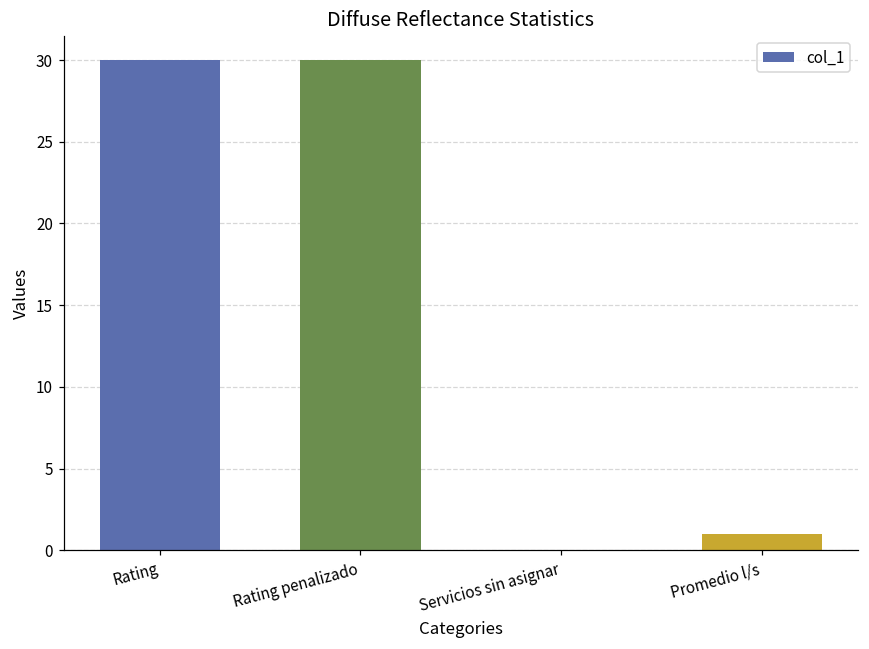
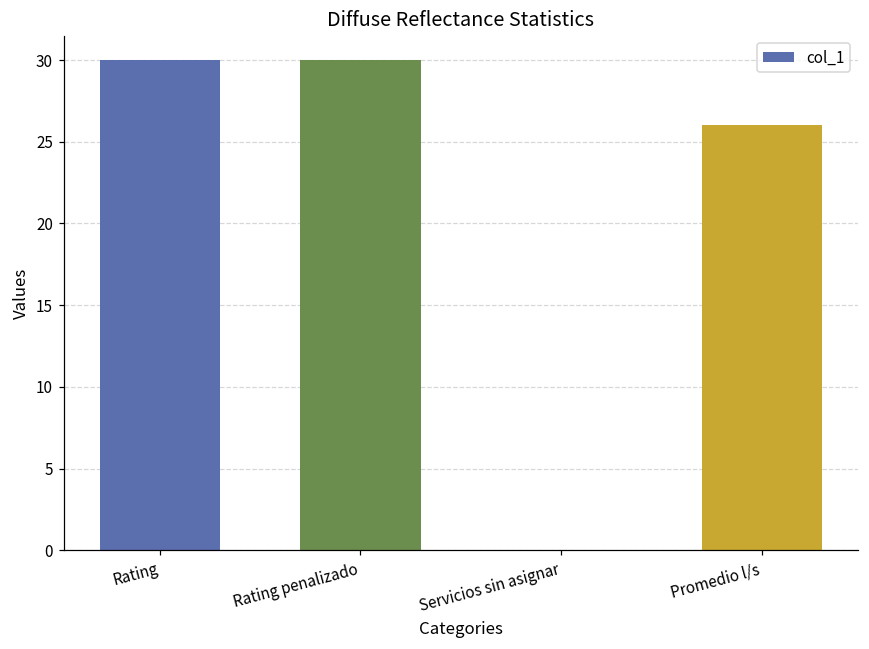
Promedio l/s: 1 -> 26
